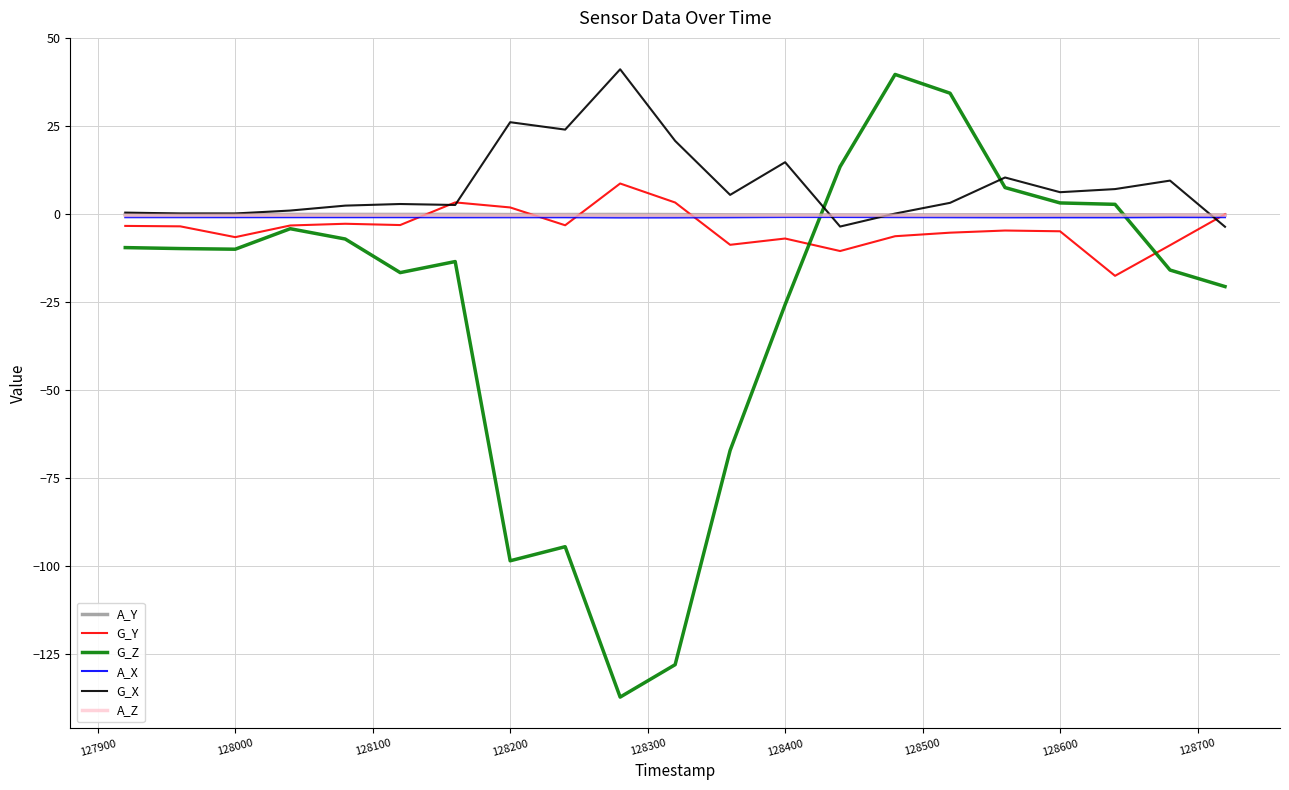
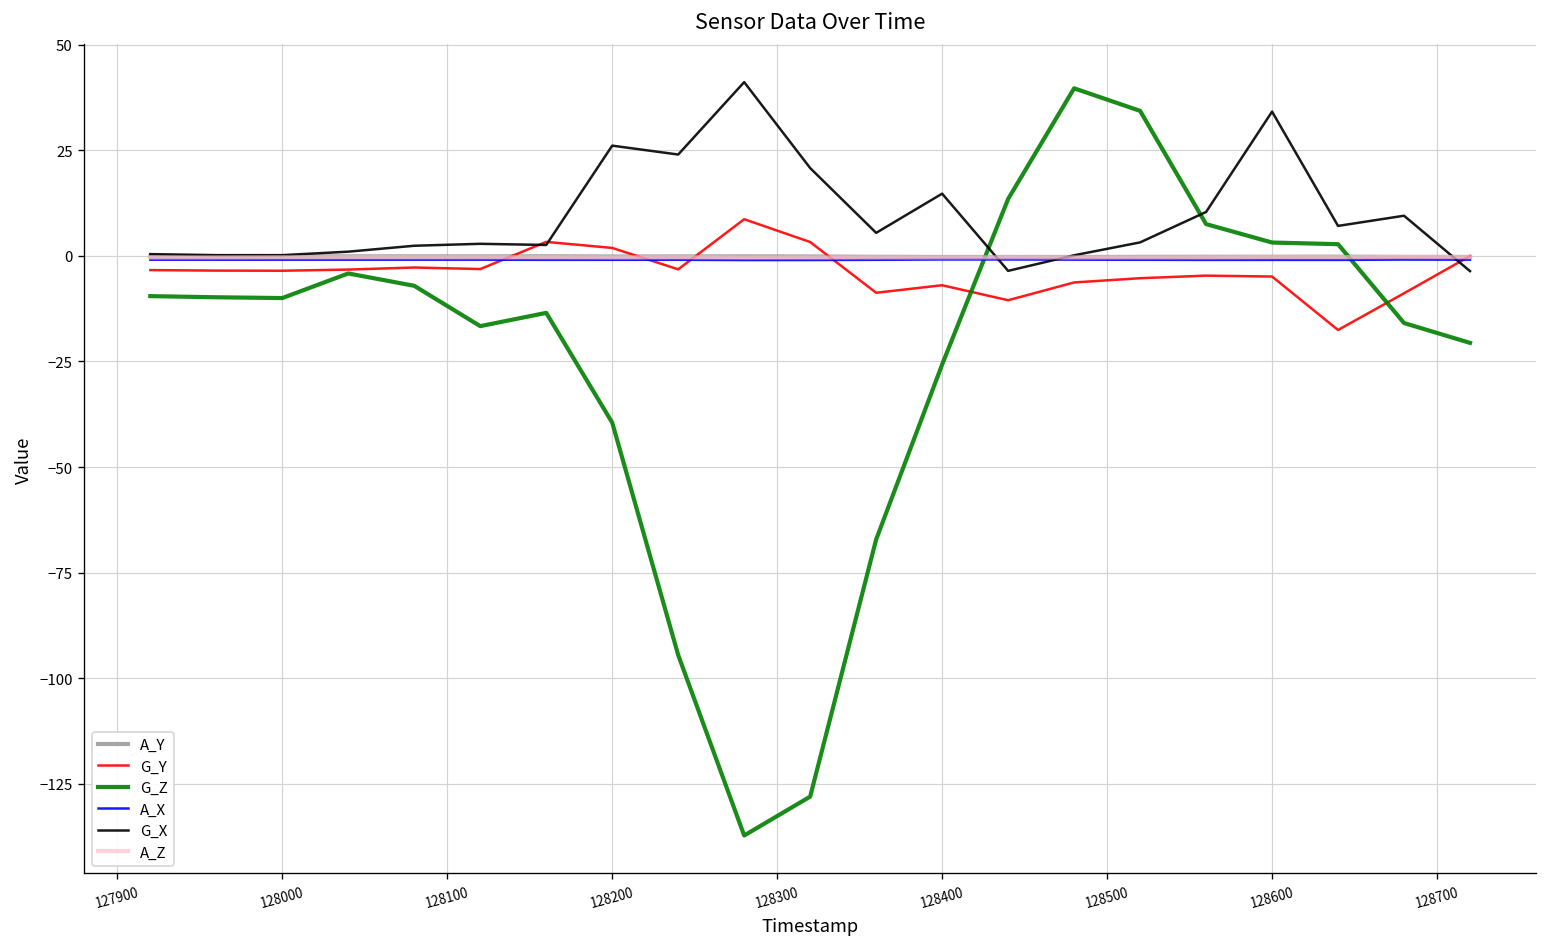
G_Y, 128000: -7 -> -4
G_Z, 128200: -98 -> -39
G_X, 128600: 6 -> 34
